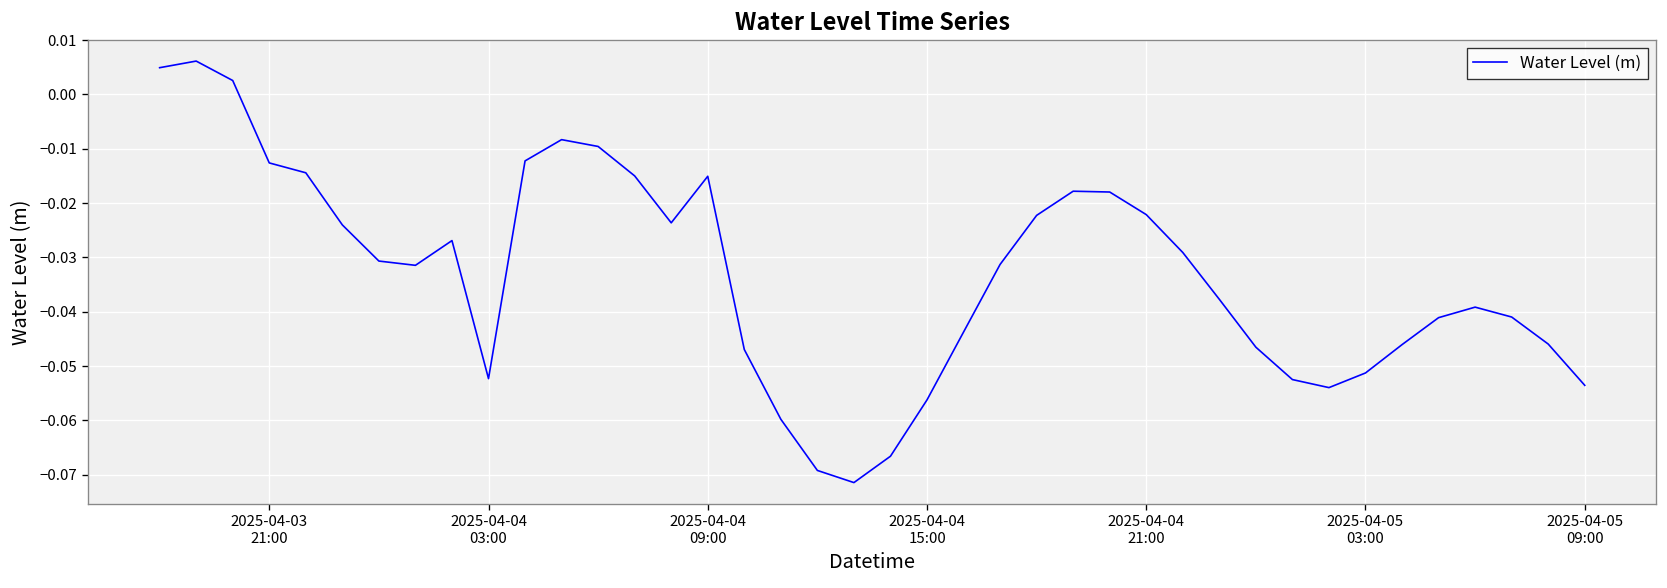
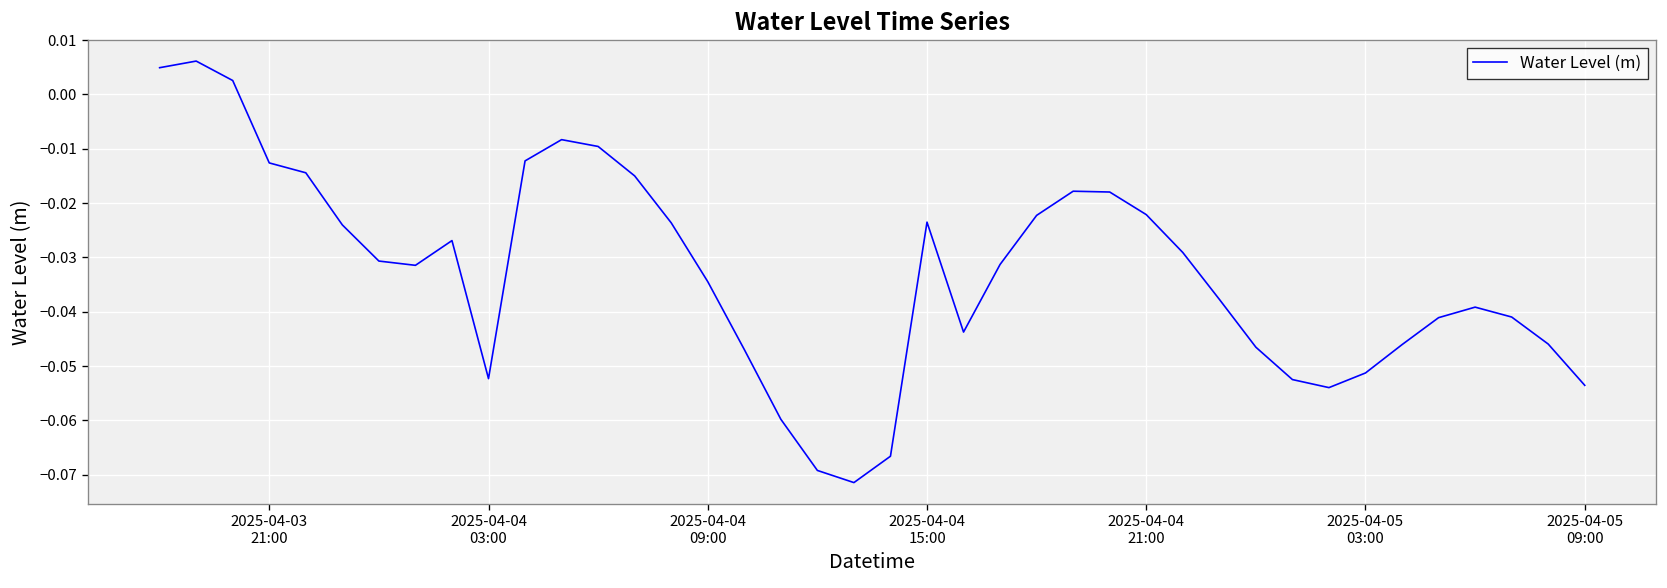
2025-04-04 09:00: -0.015 -> -0.034
2025-04-04 15:00: -0.056 -> -0.024
